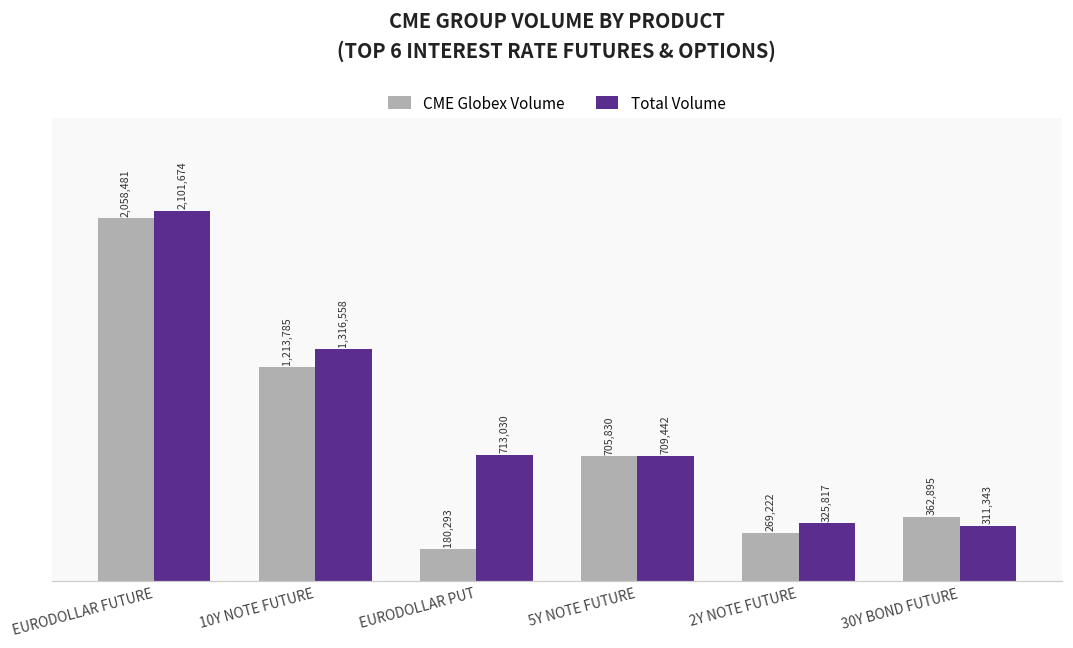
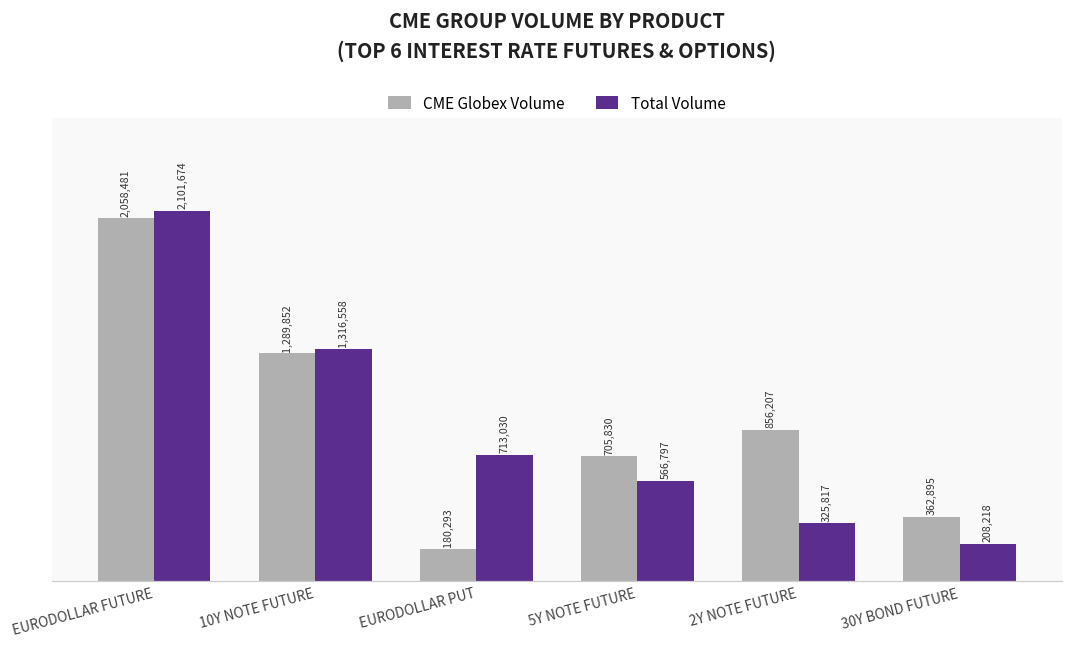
CME Globex Volume, 10Y NOTE FUTURE: 1,213,785 -> 1,289,852
Total Volume, 5Y NOTE FUTURE: 709,442 -> 566,797
CME Globex Volume, 2Y NOTE FUTURE: 269,222 -> 856,207
Total Volume, 30Y BOND FUTURE: 311,343 -> 208,218
